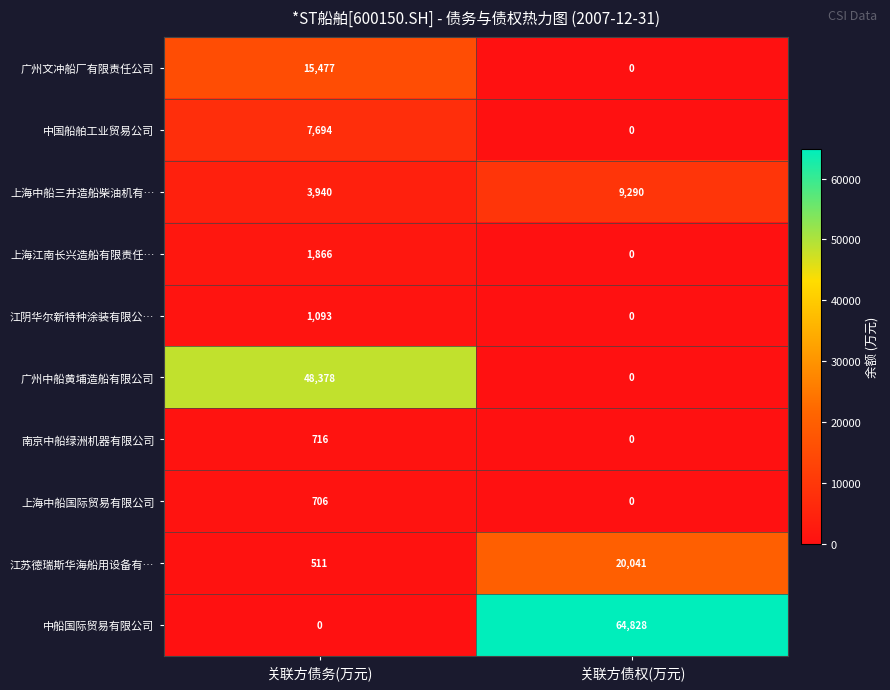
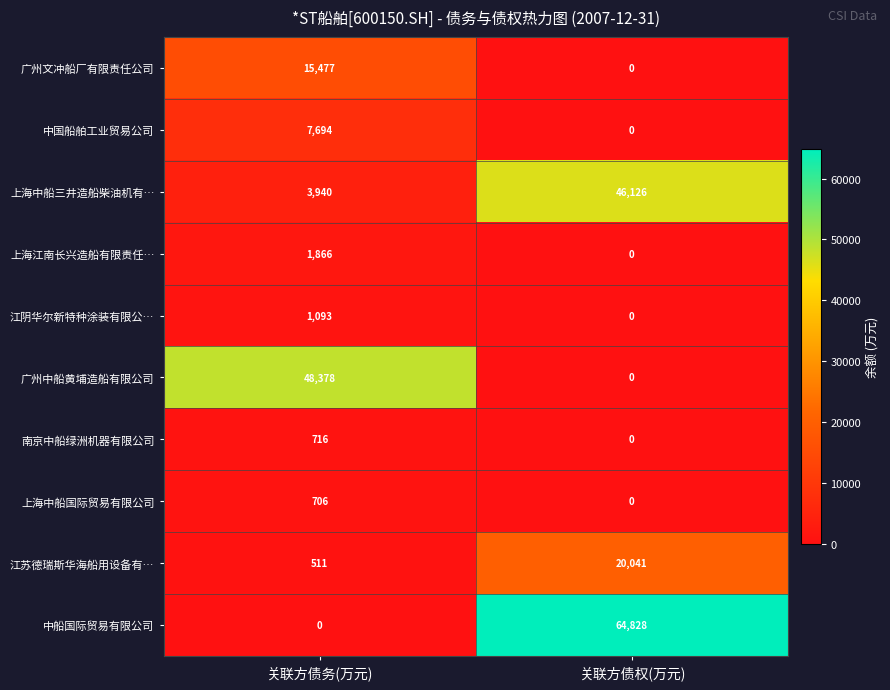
上海中船三井造船柴油机有…, 关联方债权(万元): 9,290 -> 46,126
